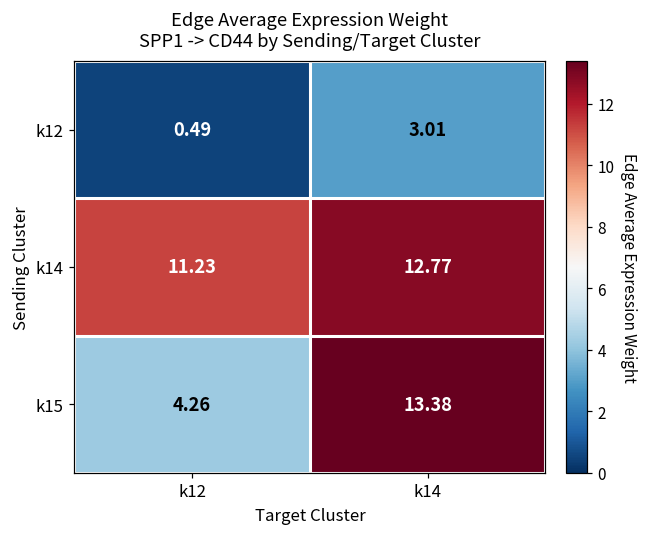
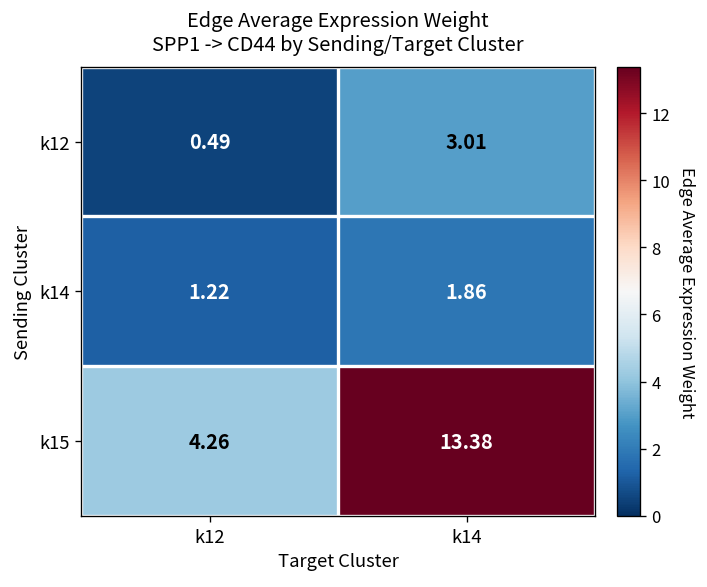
k14, k12: 11.23 -> 1.22
k14, k14: 12.77 -> 1.86
